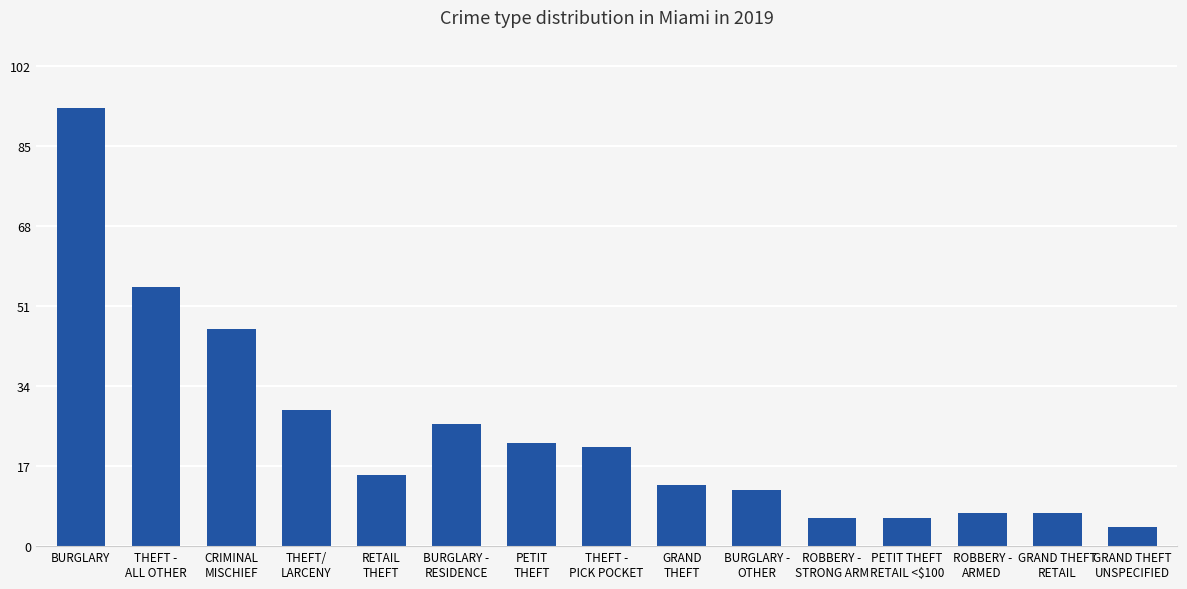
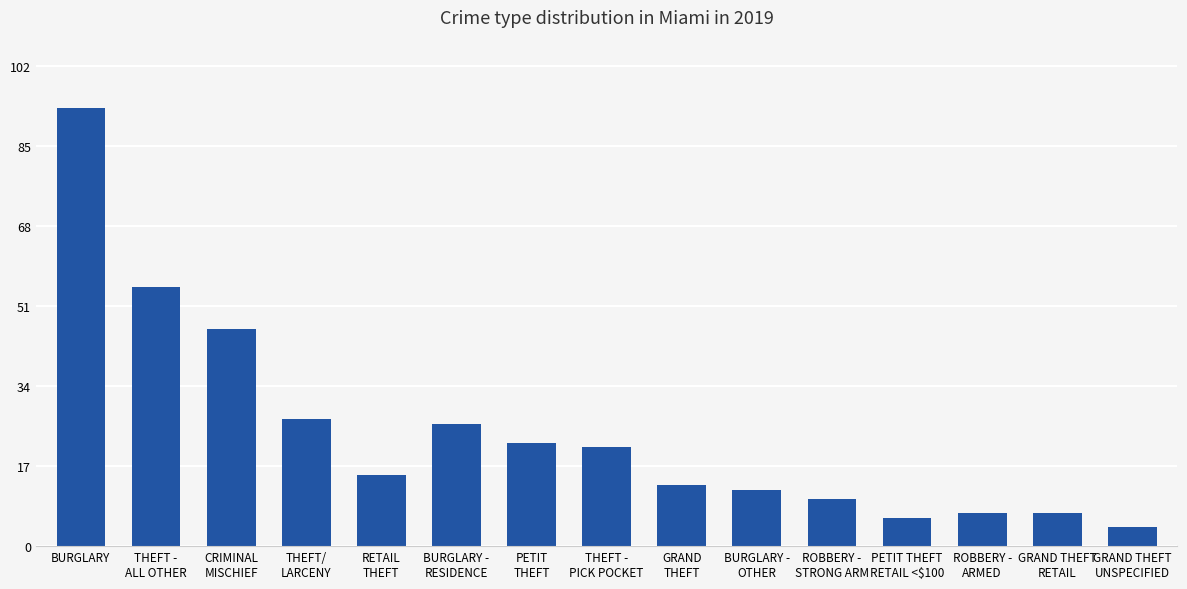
THEFT/ LARCENY: 29 -> 27
ROBBERY - STRONG ARM: 6 -> 10
